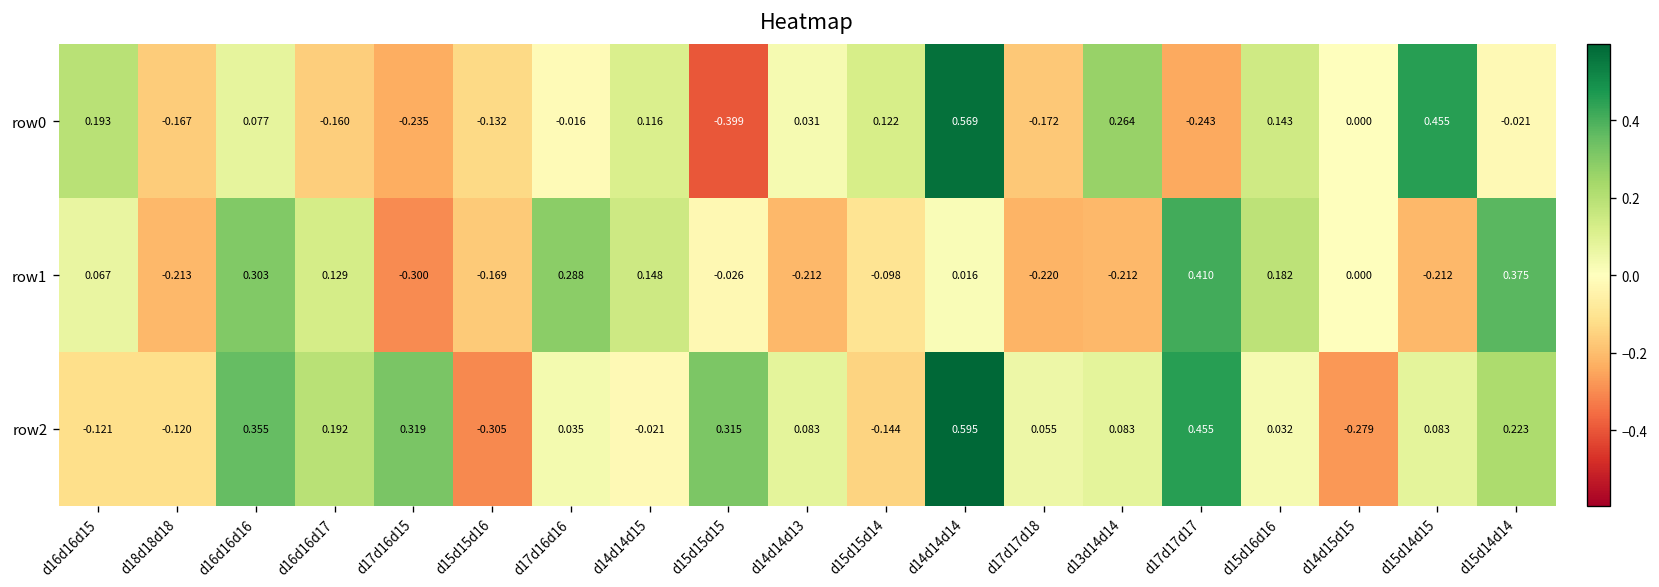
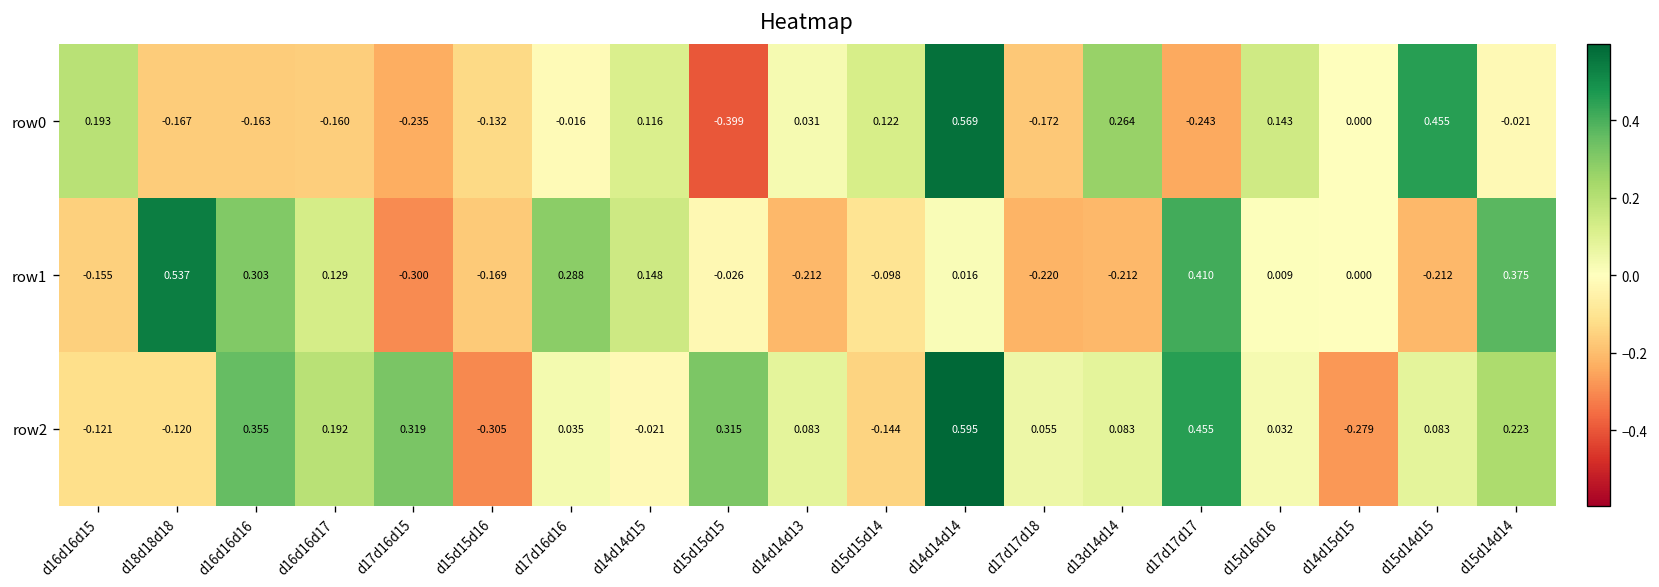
row0, d16d16d16: 0.077 -> -0.163
row1, d16d16d15: 0.067 -> -0.155
row1, d18d18d18: -0.213 -> 0.537
row1, d15d16d16: 0.182 -> 0.009
